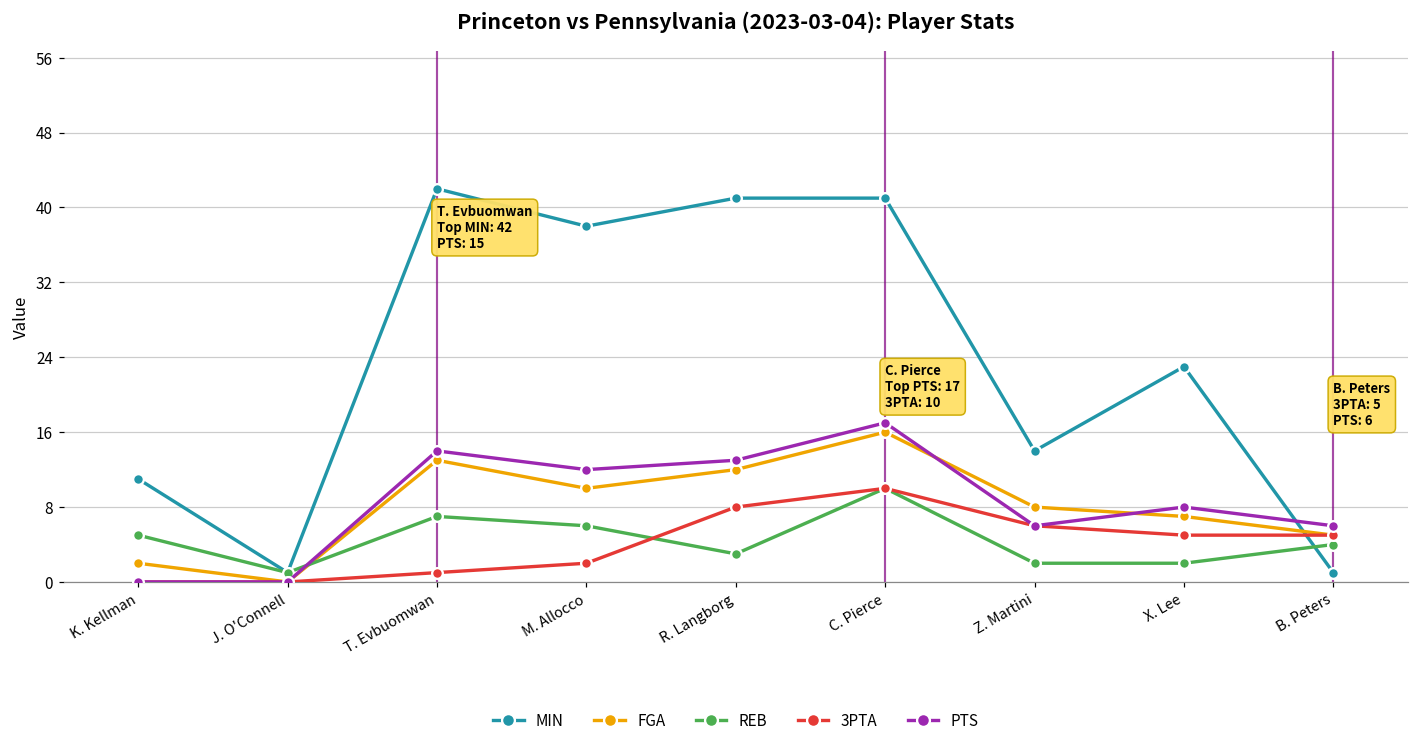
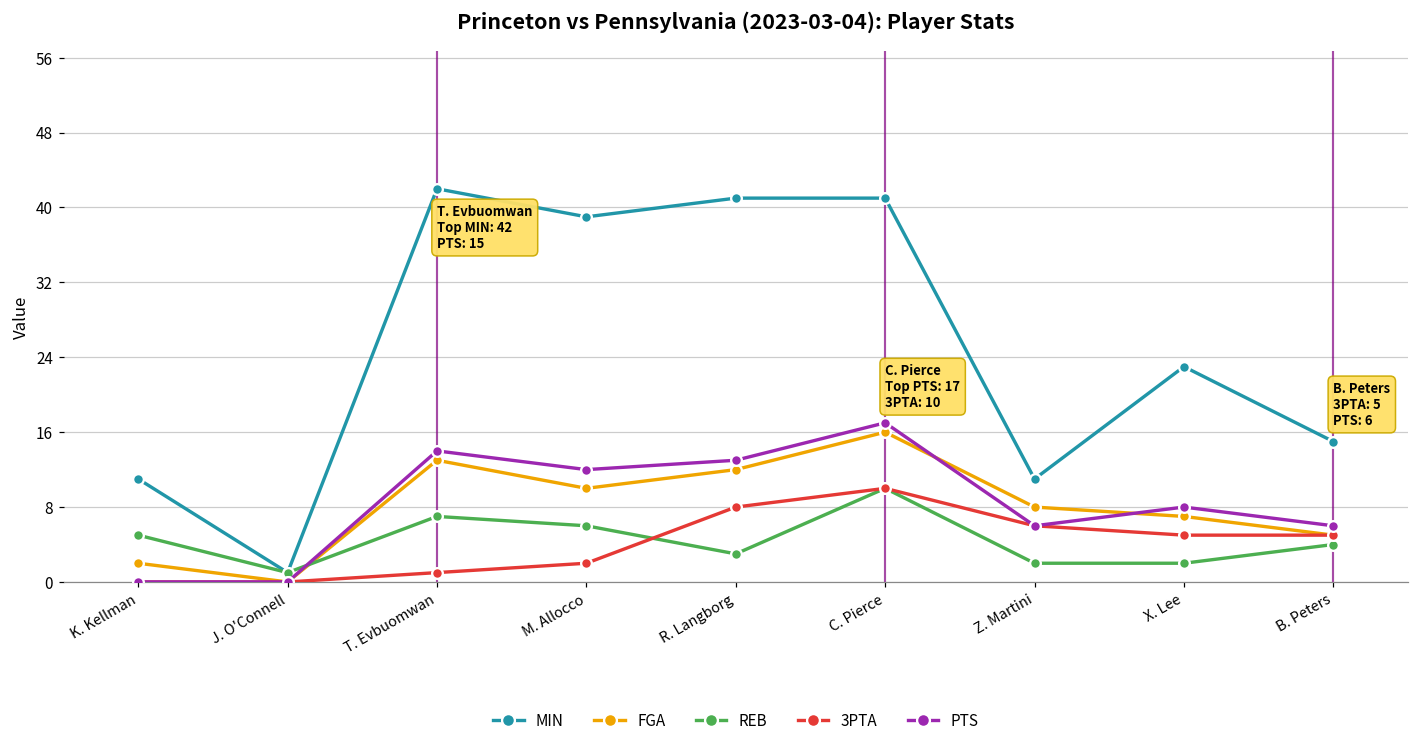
MIN, M. Allocco: 38 -> 39
MIN, Z. Martini: 14 -> 11
MIN, B. Peters: 1 -> 15
